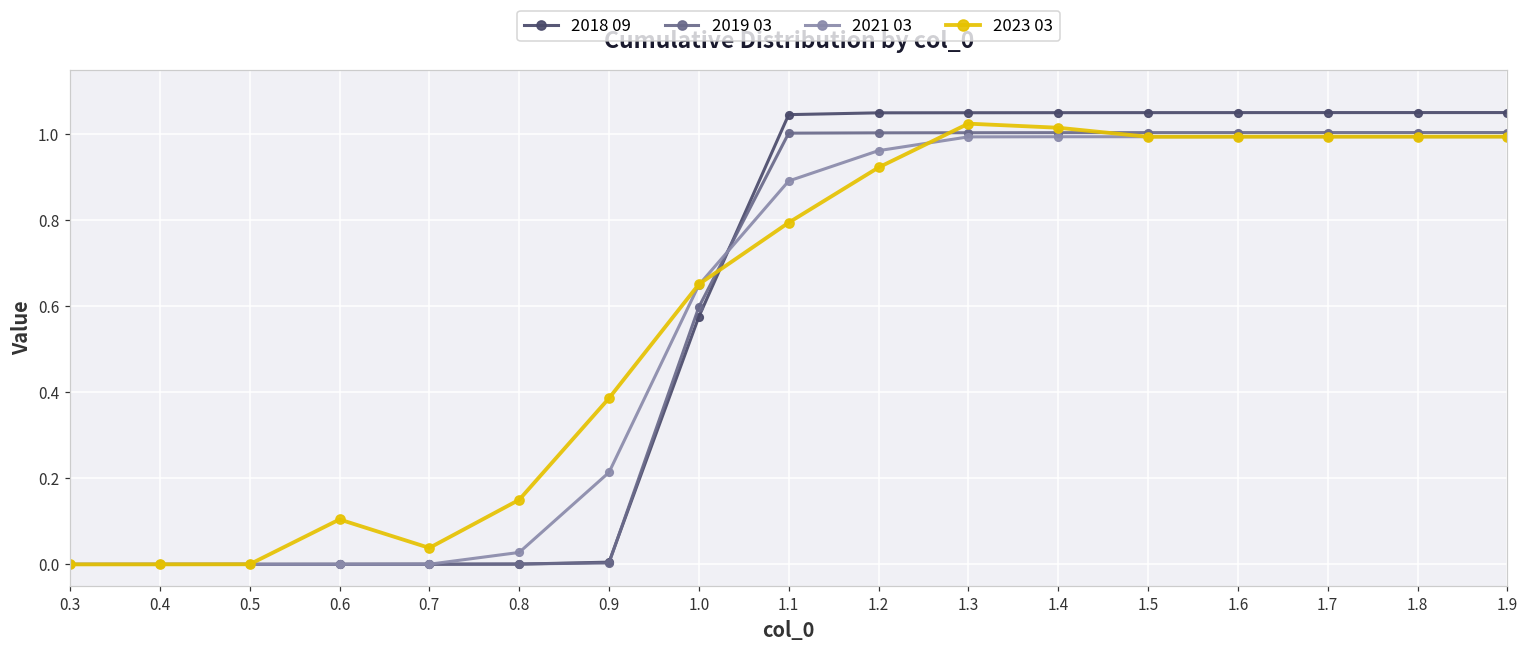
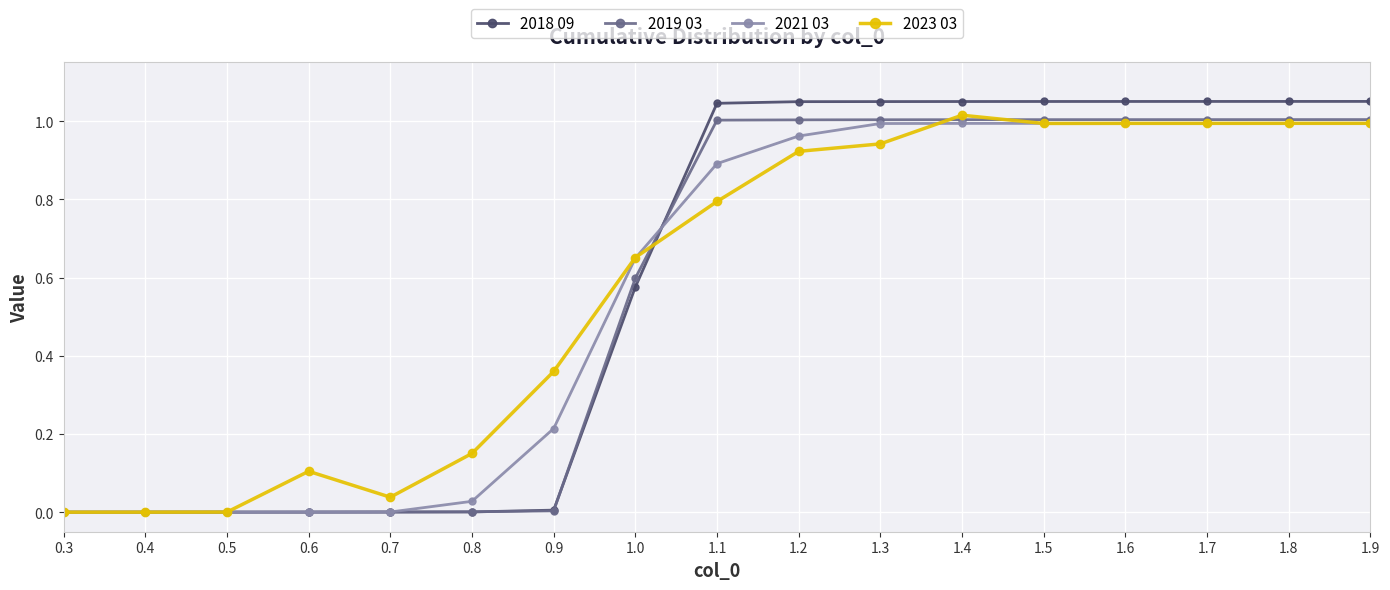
2023 03, 0.9: 0.39 -> 0.36
2023 03, 1.3: 1.02 -> 0.94
